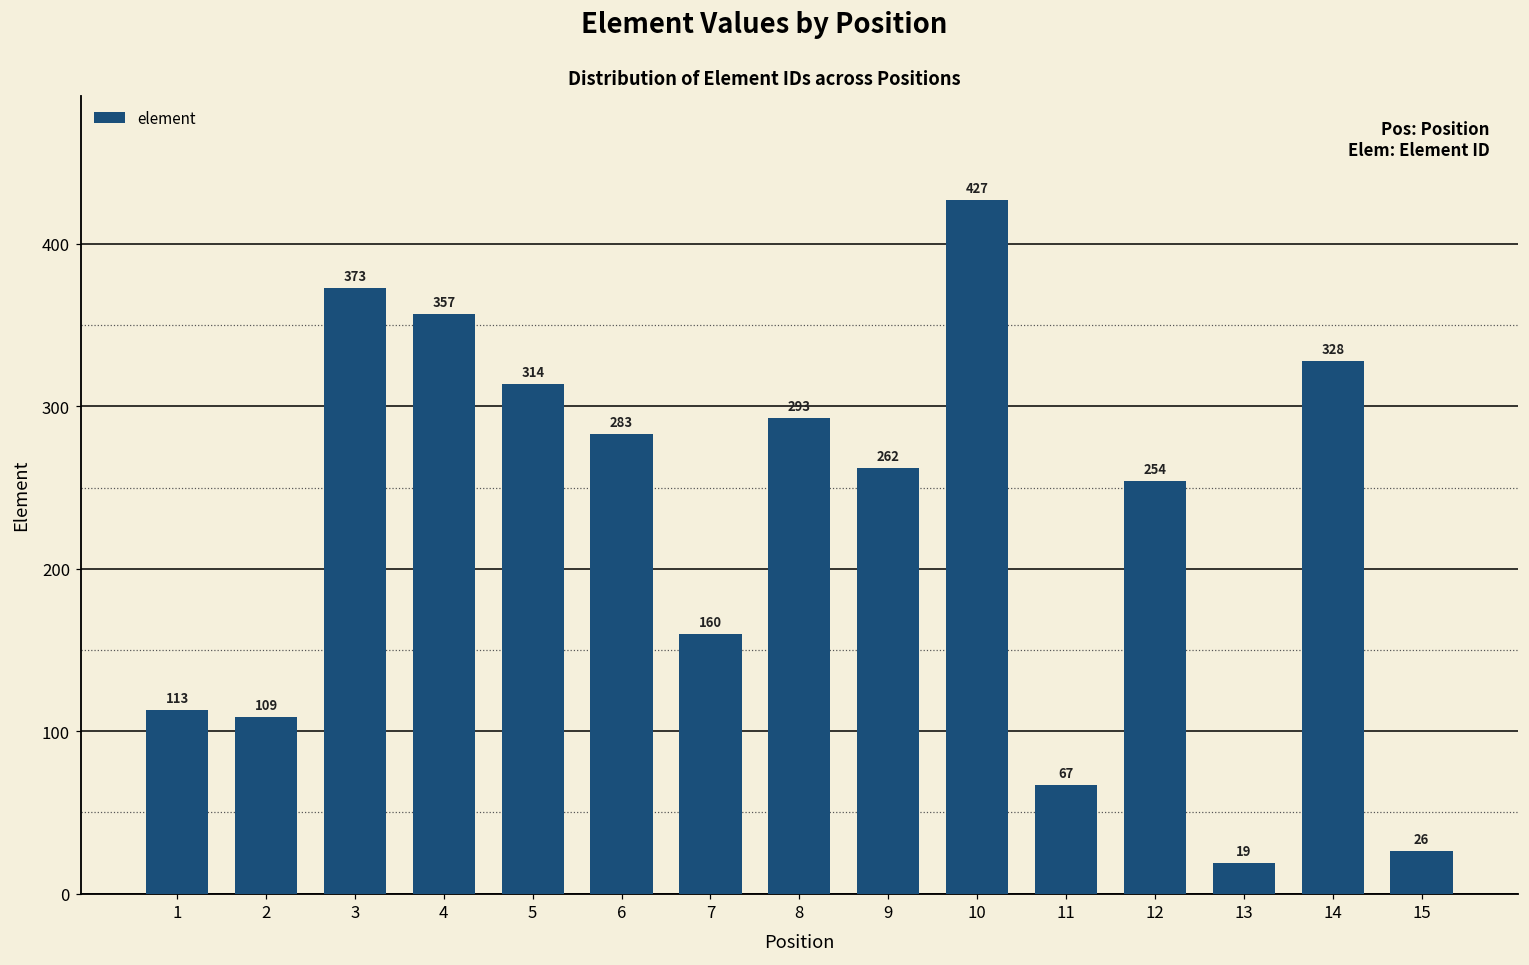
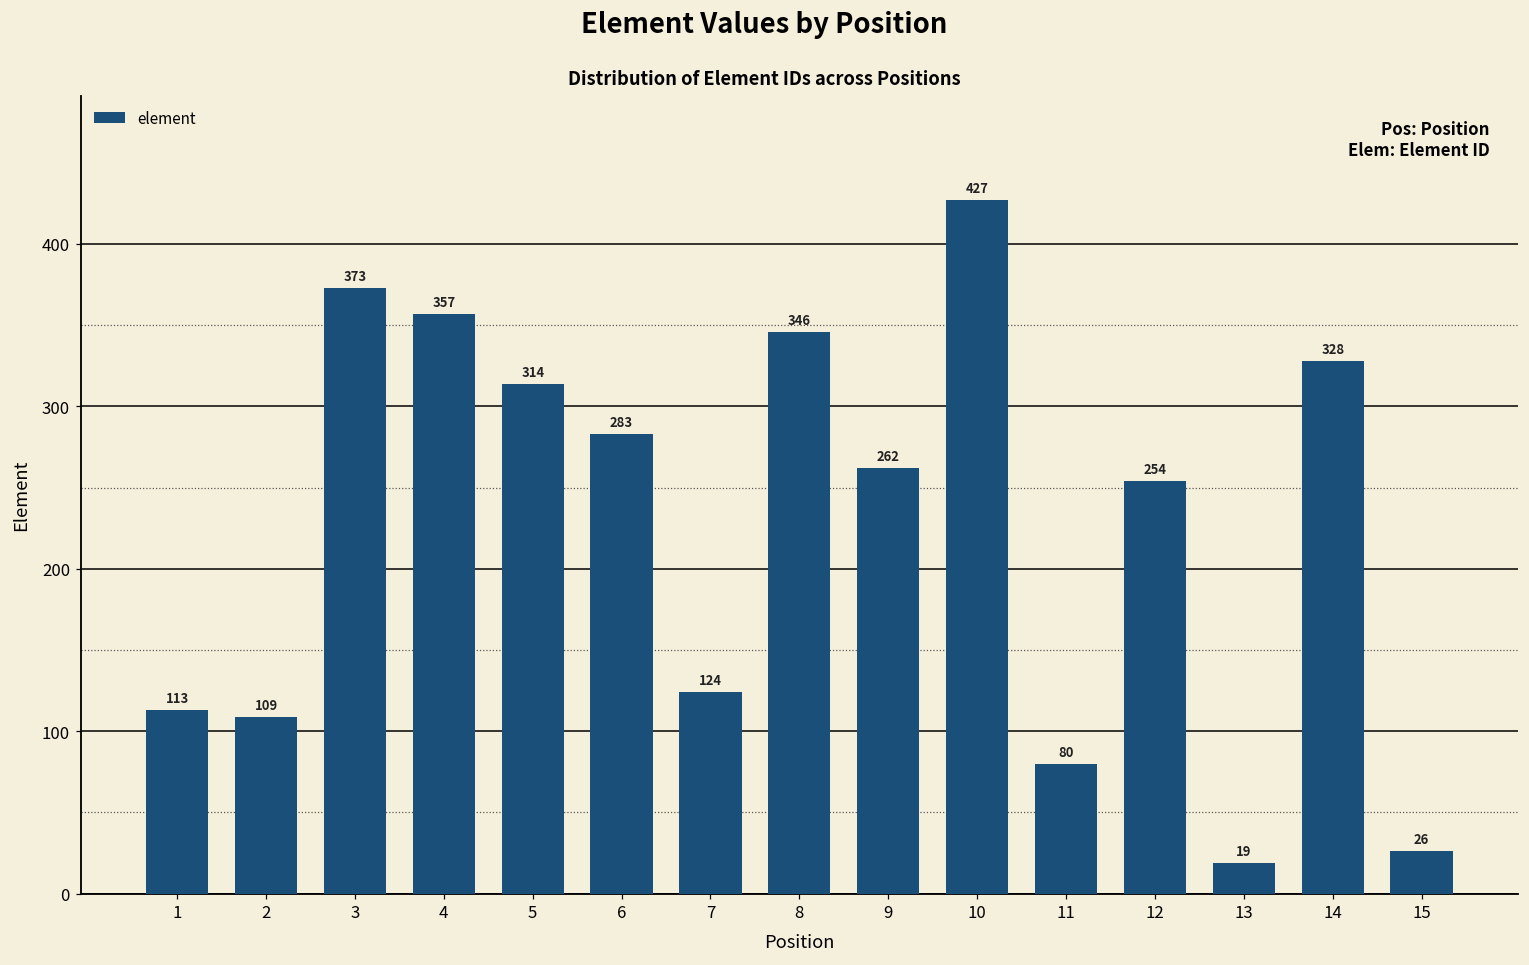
7: 160 -> 124
8: 293 -> 346
11: 67 -> 80
